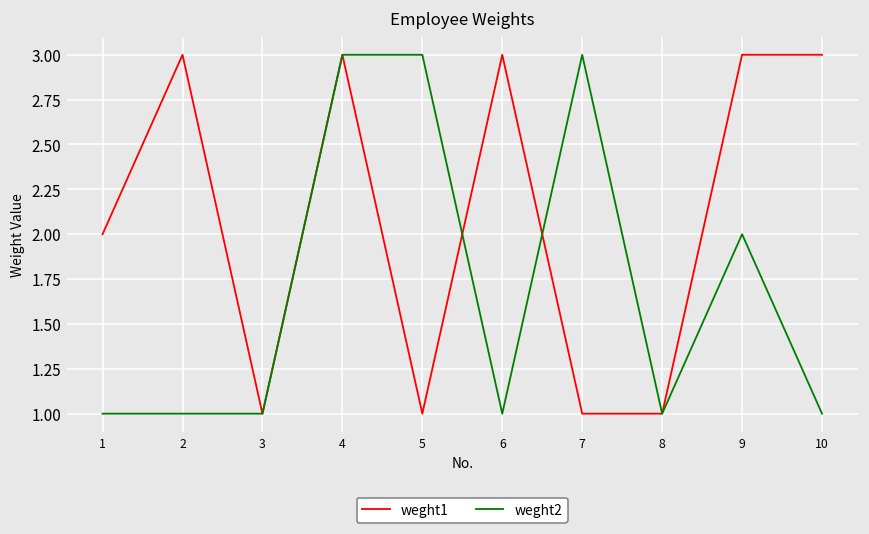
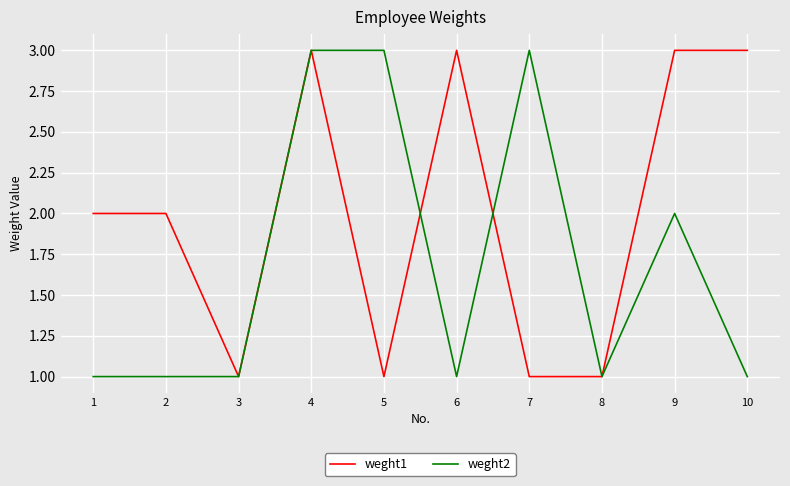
weght1, 2: 3 -> 2
